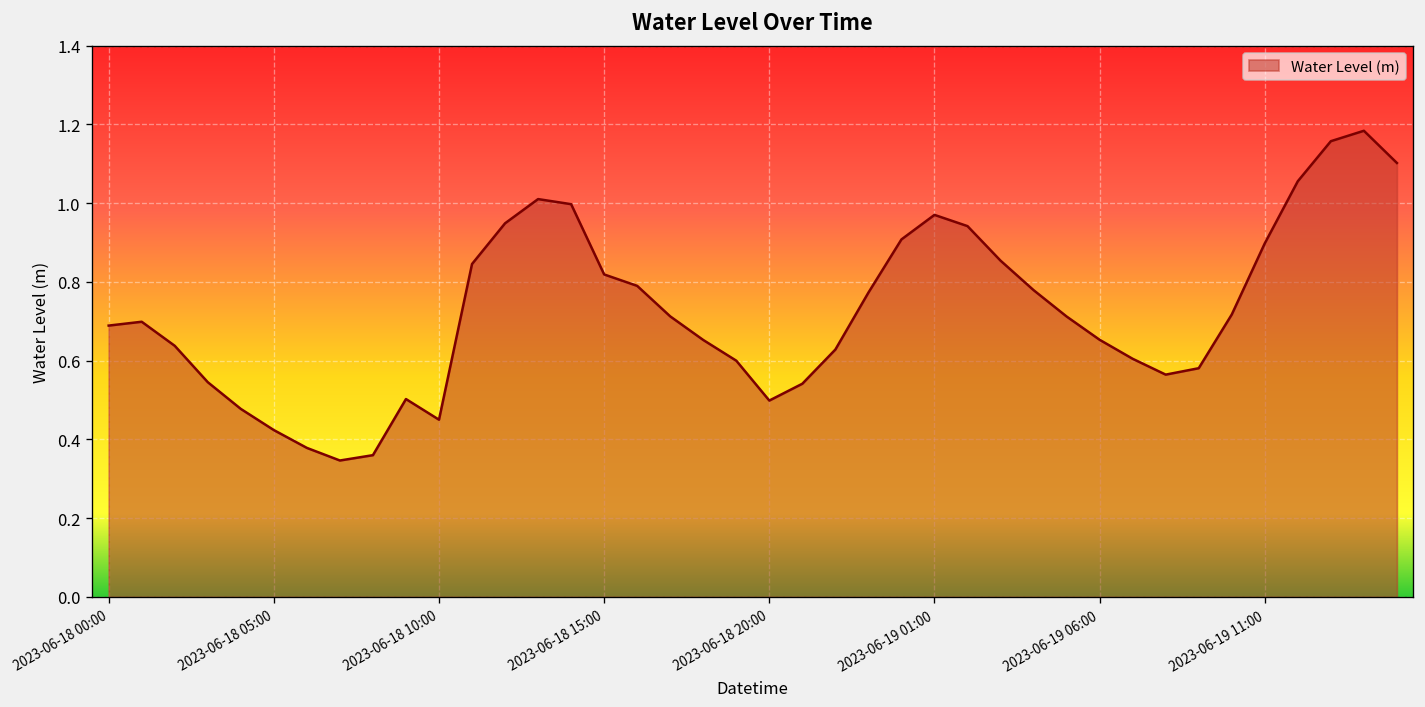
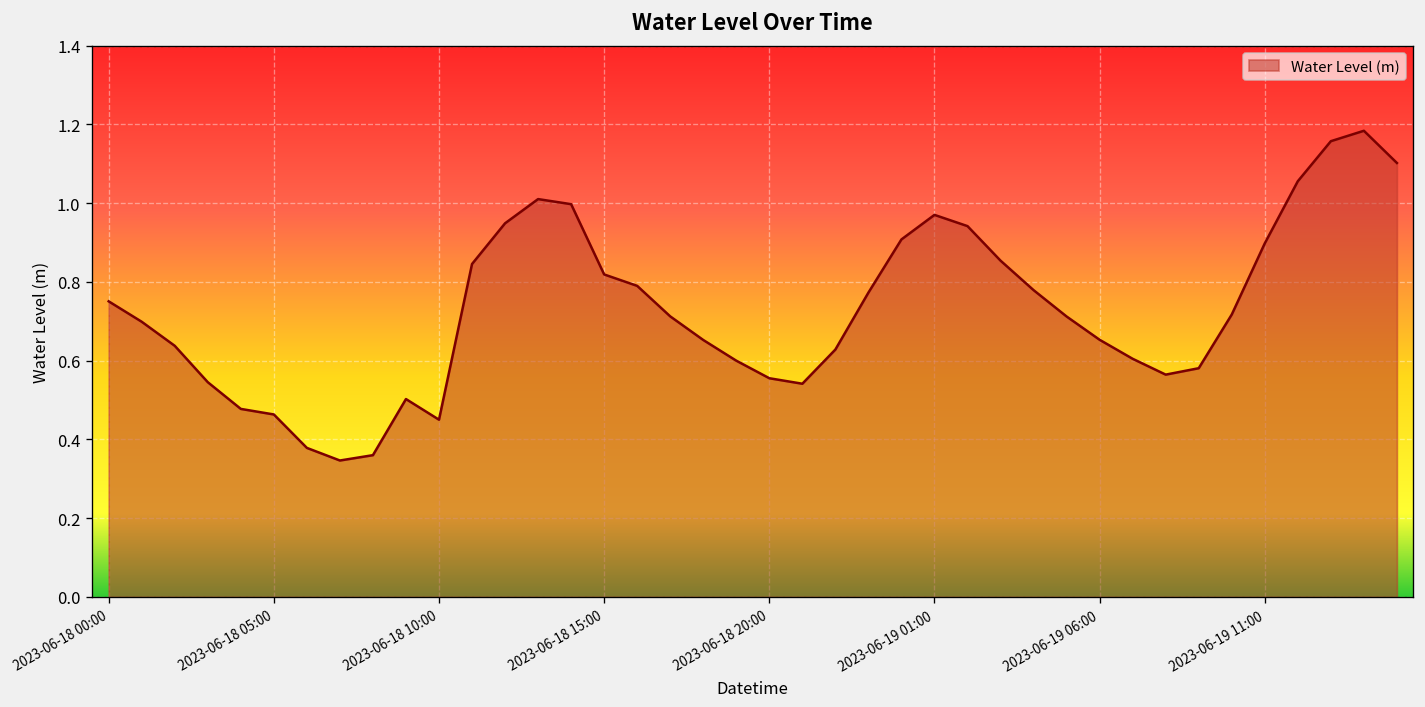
2023-06-18 00:00: 0.69 -> 0.75
2023-06-18 05:00: 0.42 -> 0.46
2023-06-18 20:00: 0.50 -> 0.56
